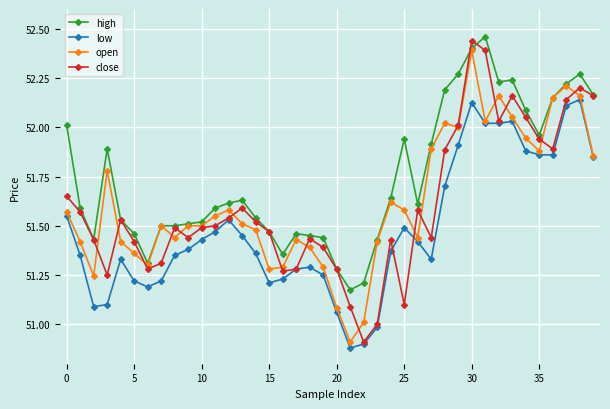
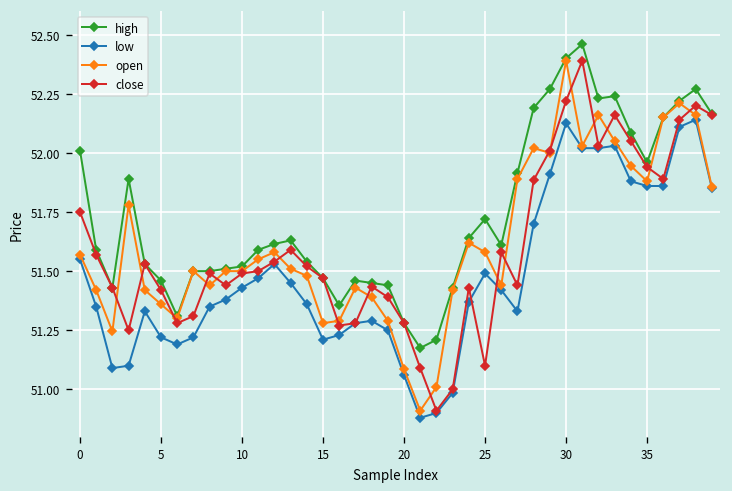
close, 0: 51.65 -> 51.75
high, 25: 51.94 -> 51.72
close, 30: 52.44 -> 52.22
